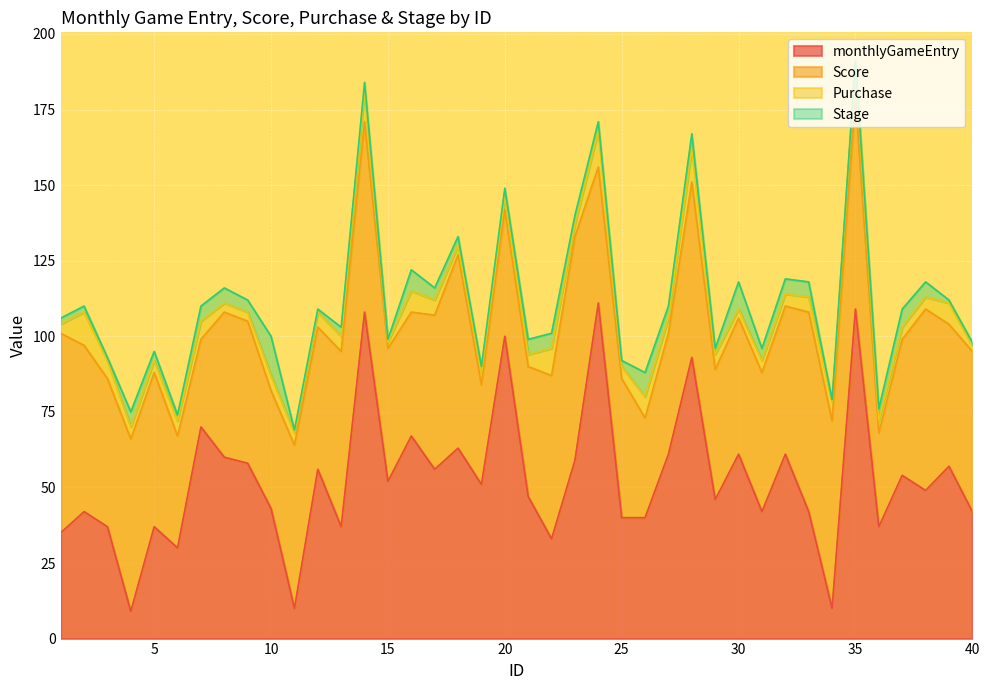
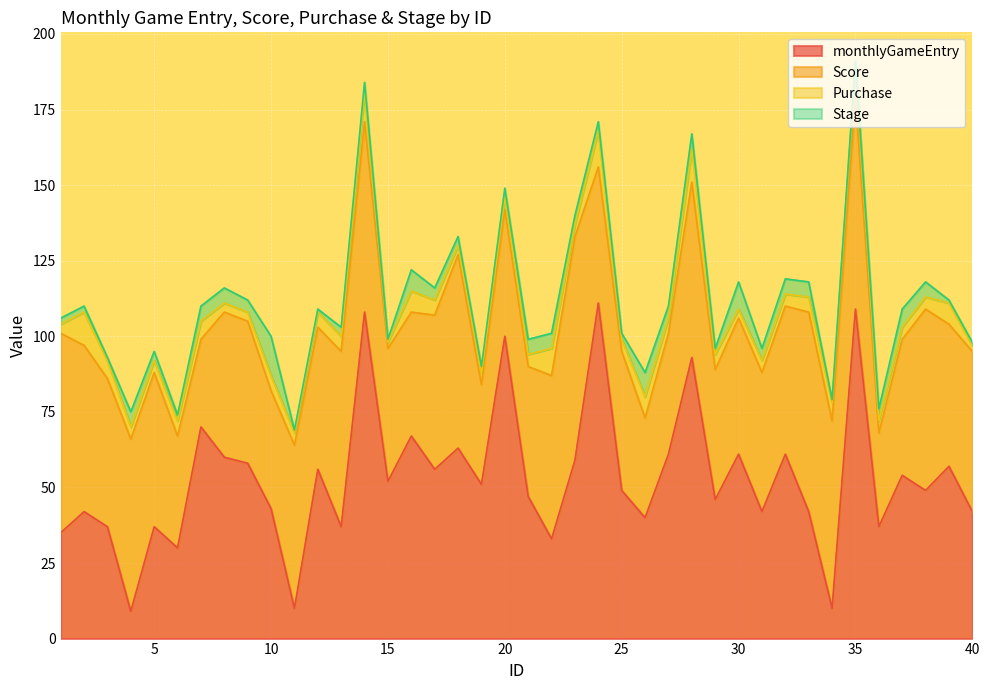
monthlyGameEntry, 25: 40 -> 49
